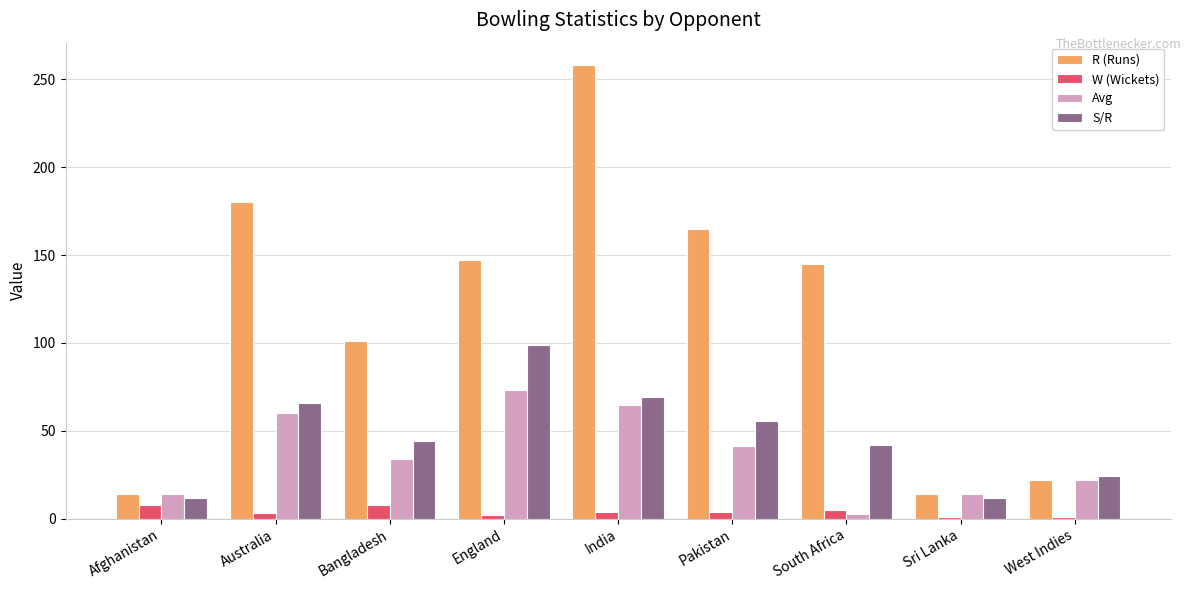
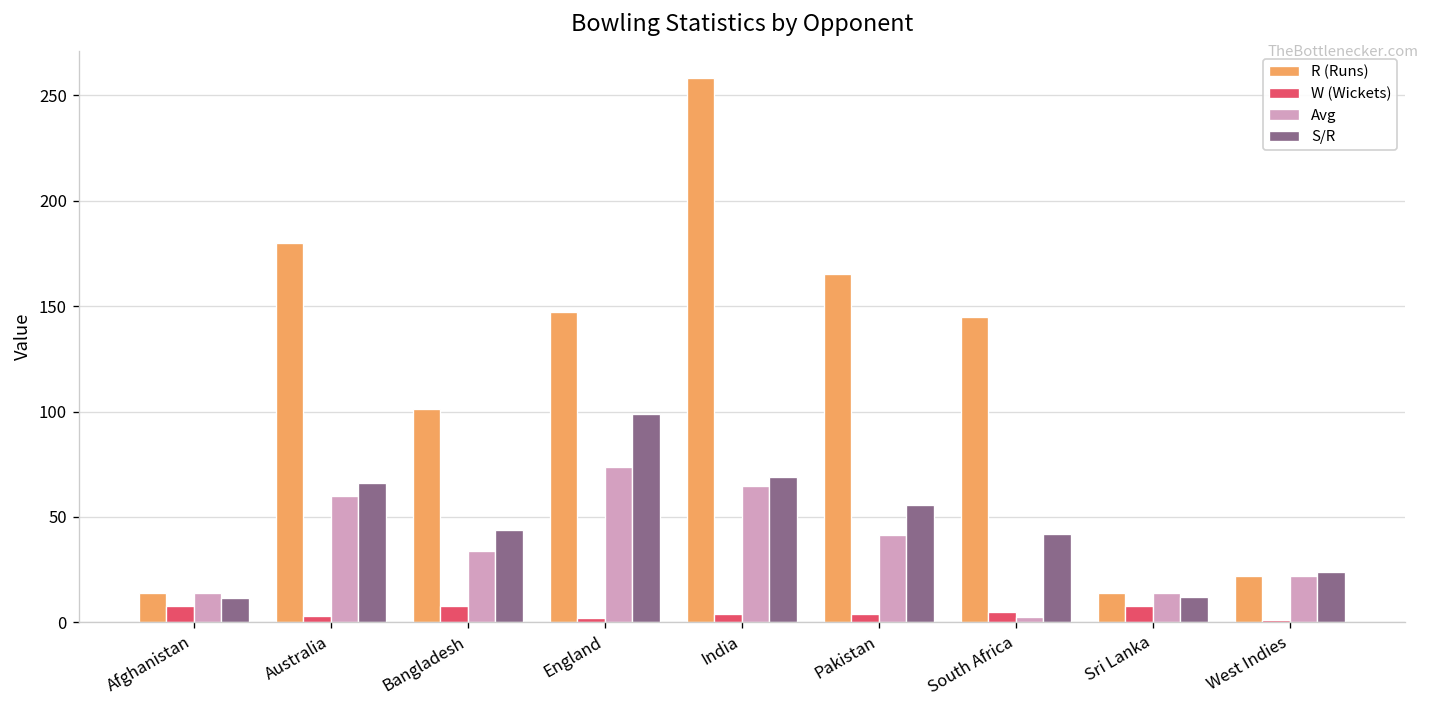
W (Wickets), Sri Lanka: 1 -> 8
